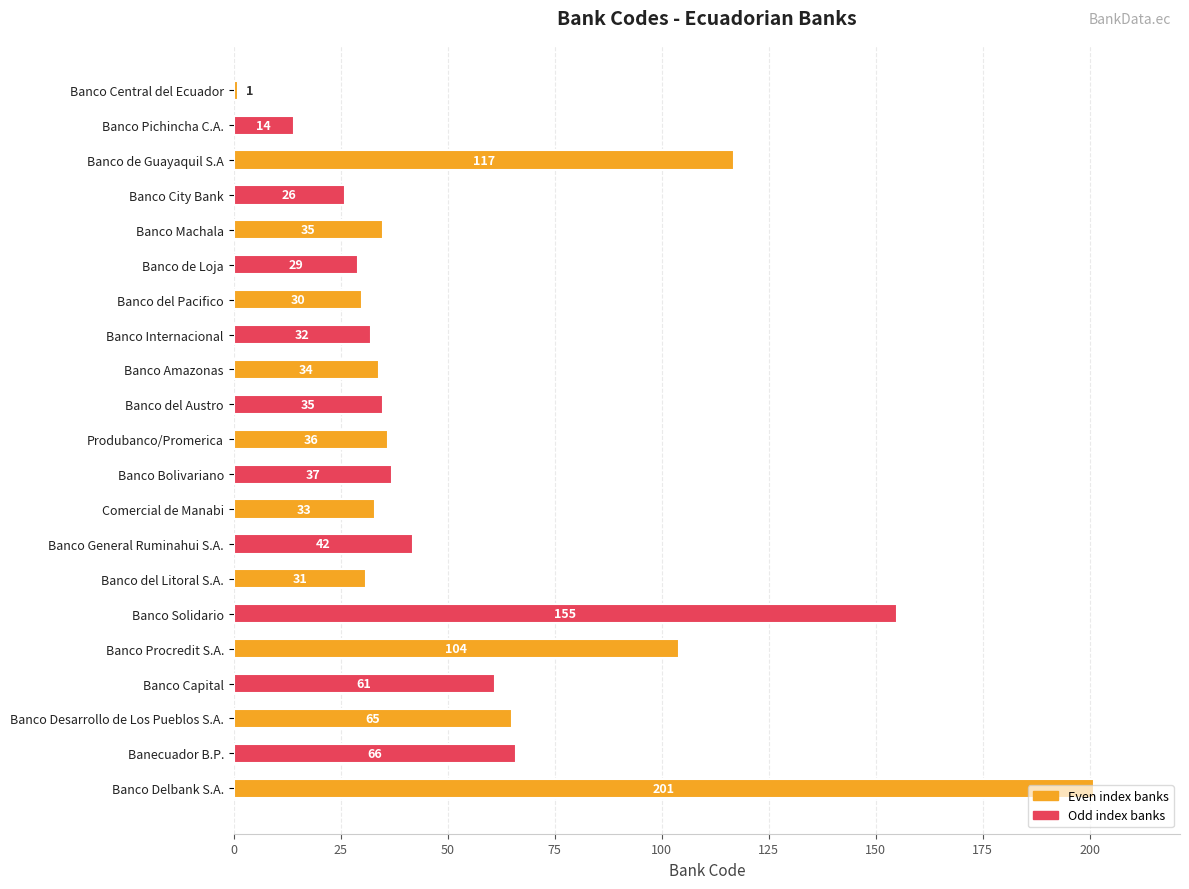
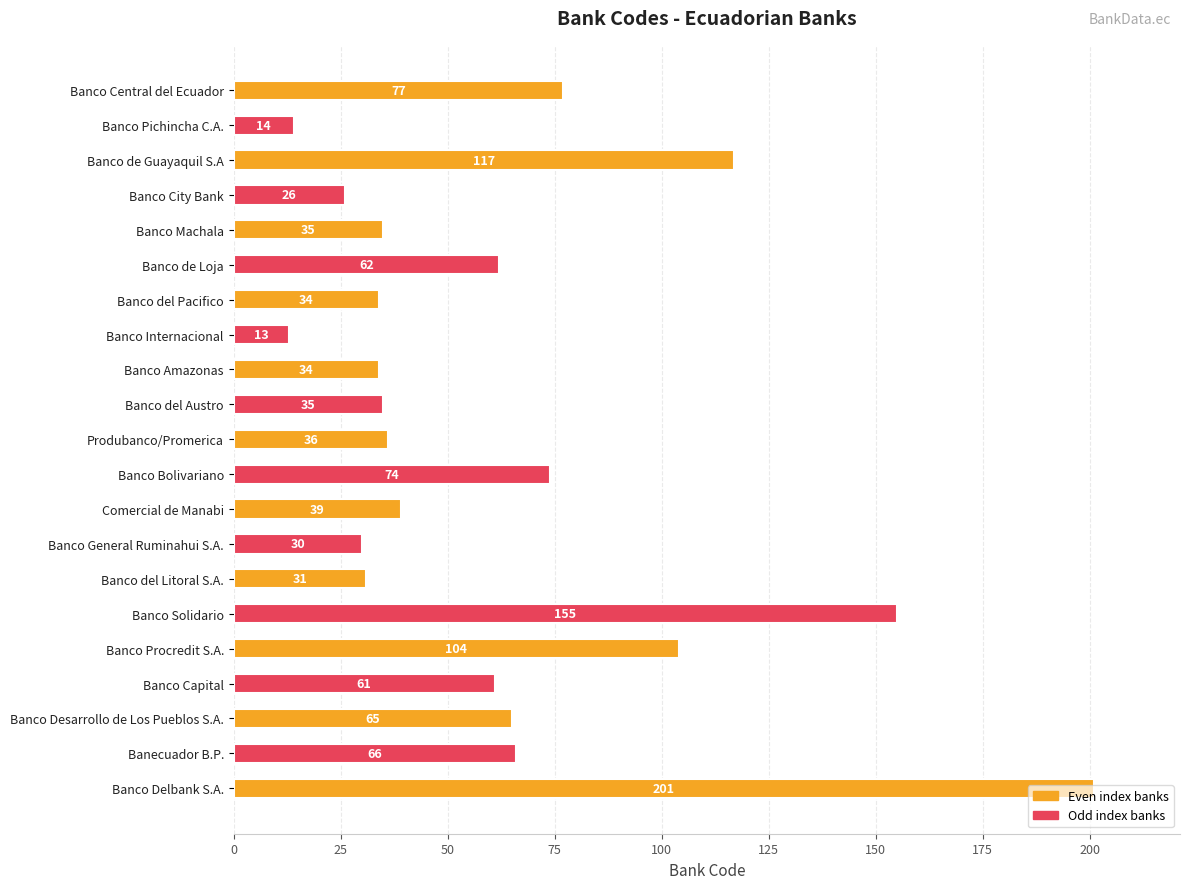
Banco Central del Ecuador: 1 -> 77
Banco de Loja: 29 -> 62
Banco del Pacifico: 30 -> 34
Banco Internacional: 32 -> 13
Banco Bolivariano: 37 -> 74
Comercial de Manabi: 33 -> 39
Banco General Ruminahui S.A.: 42 -> 30
